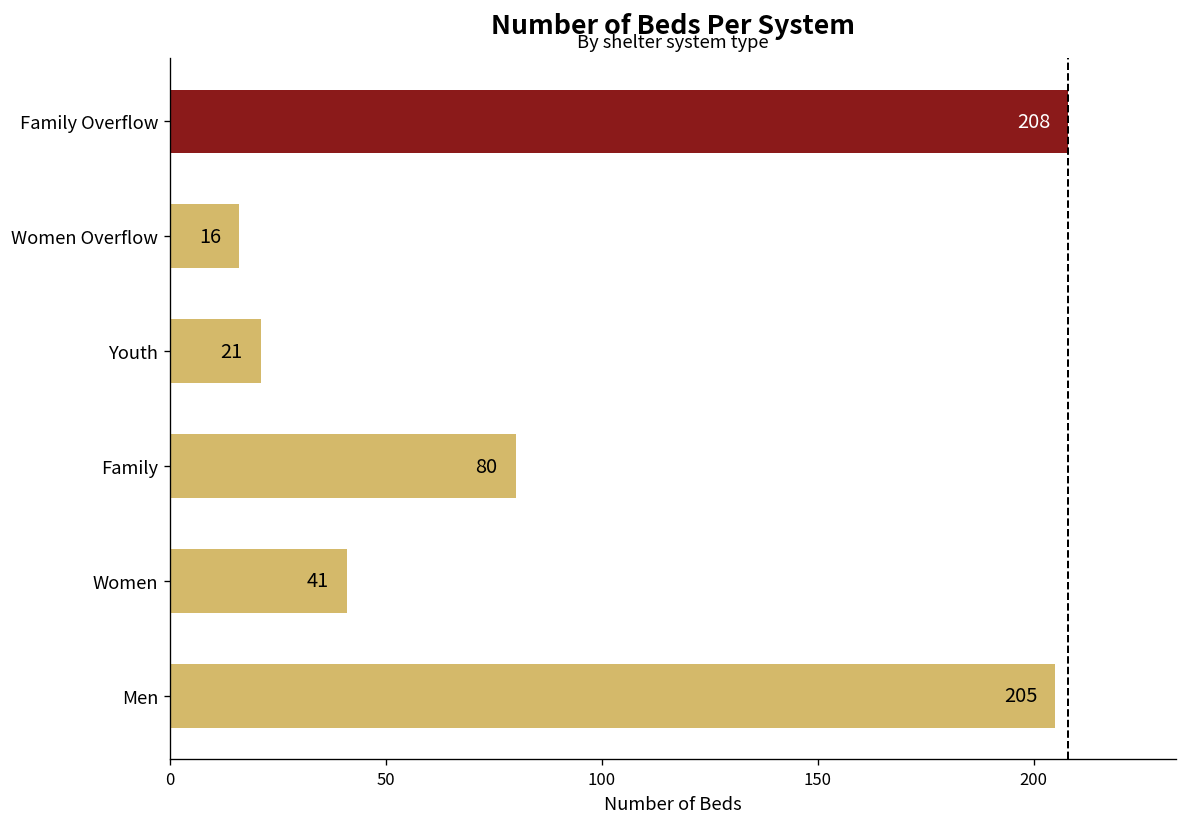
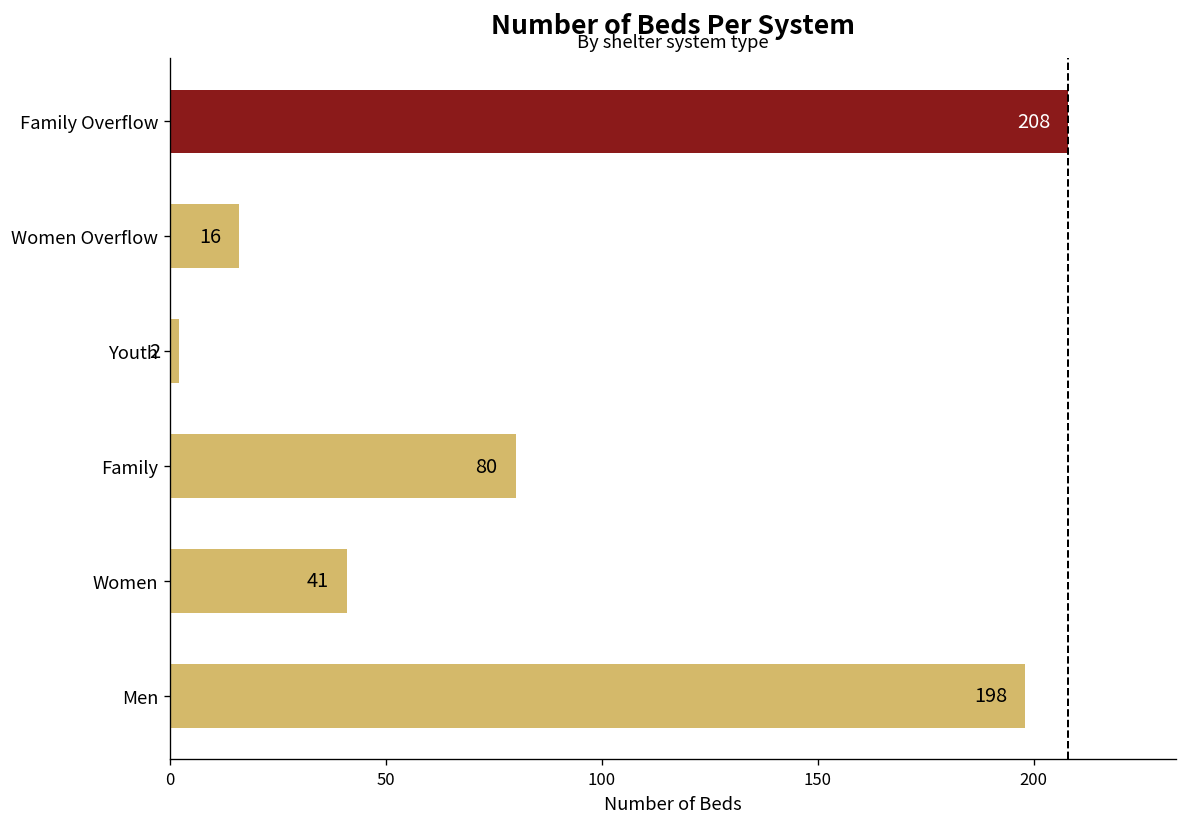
Youth: 21 -> 2
Men: 205 -> 198
